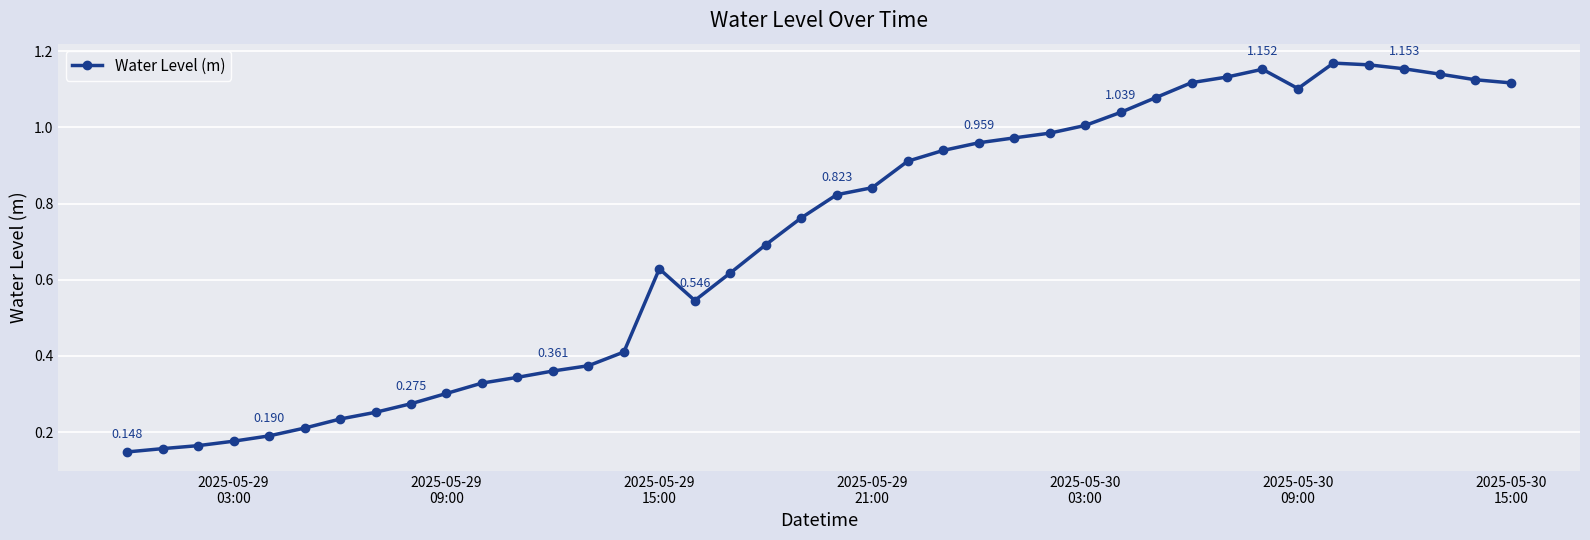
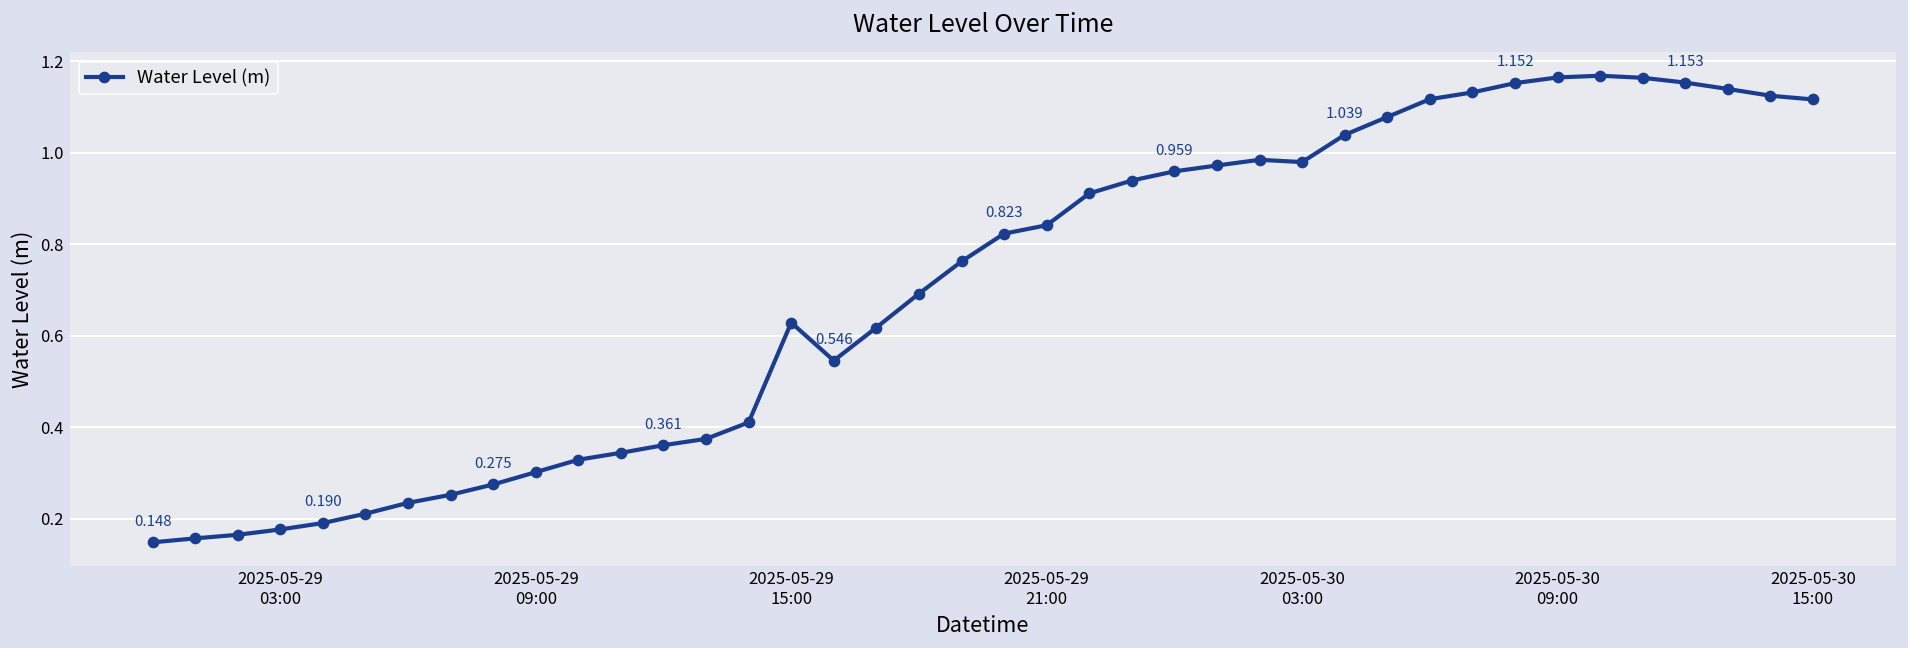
2025-05-30 03:00: 1.00 -> 0.98
2025-05-30 09:00: 1.10 -> 1.16
